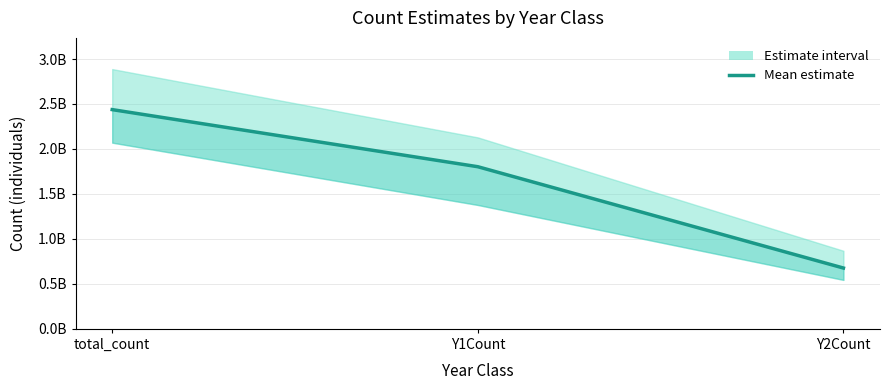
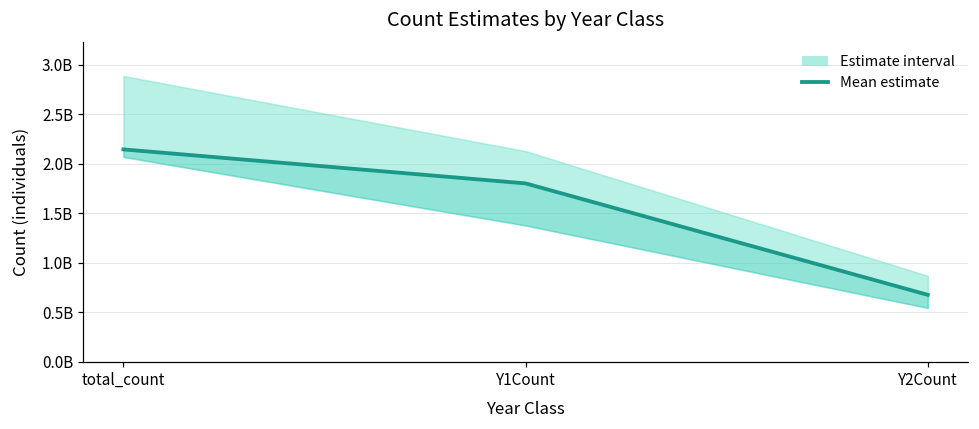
Mean estimate, total_count: 2400000000 -> 2100000000
